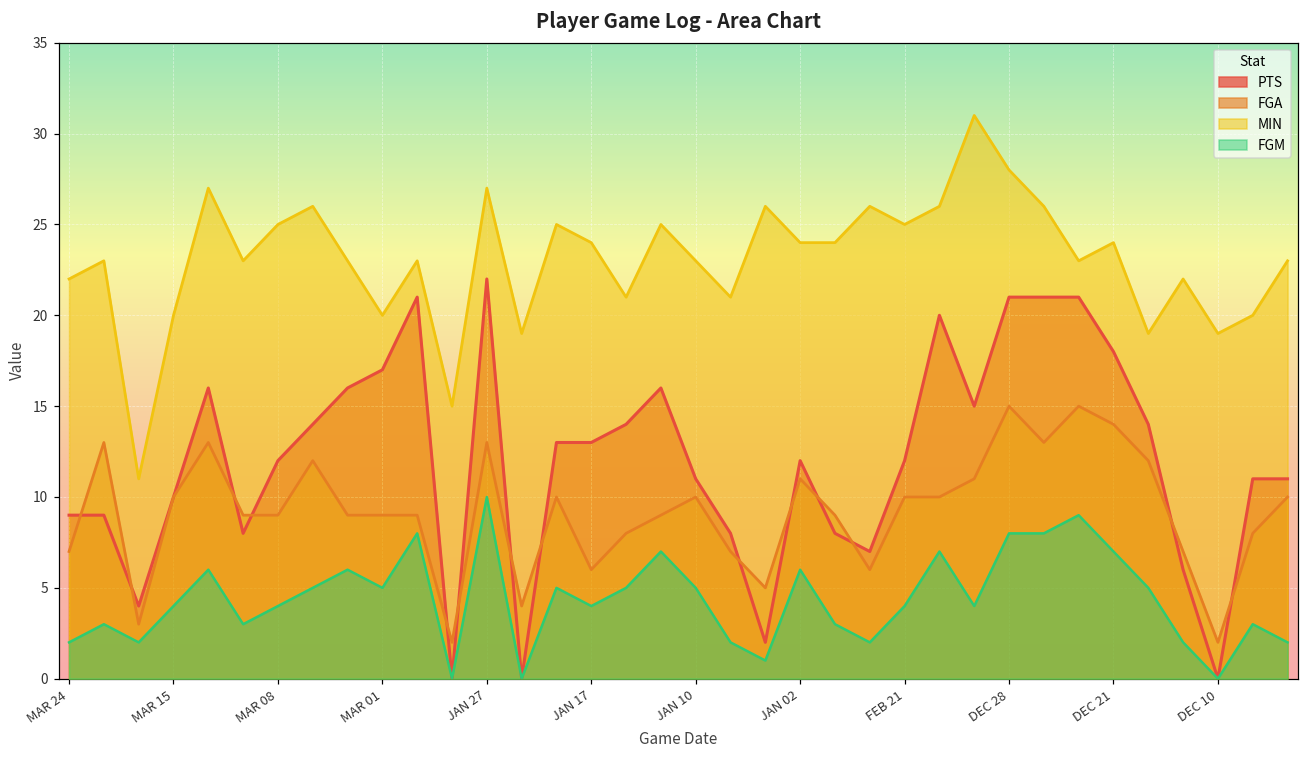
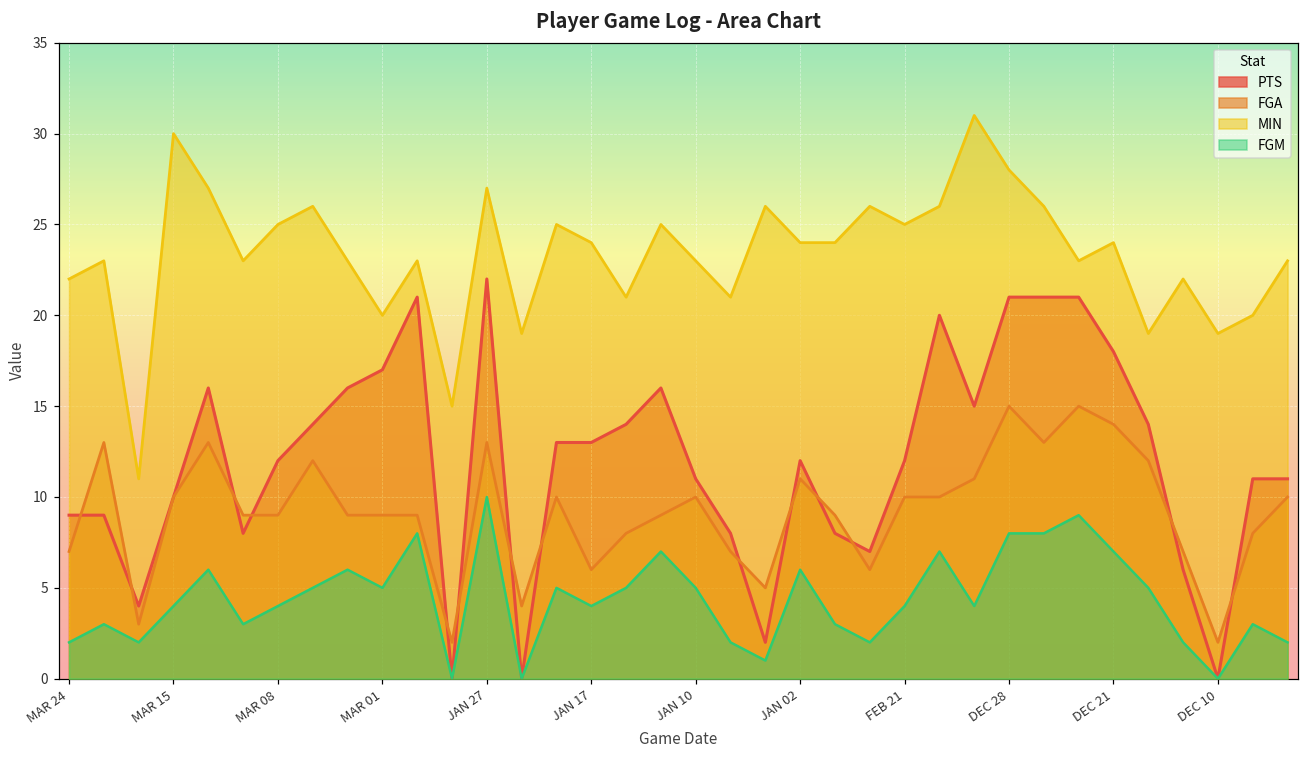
MIN, MAR 15: 20 -> 30
